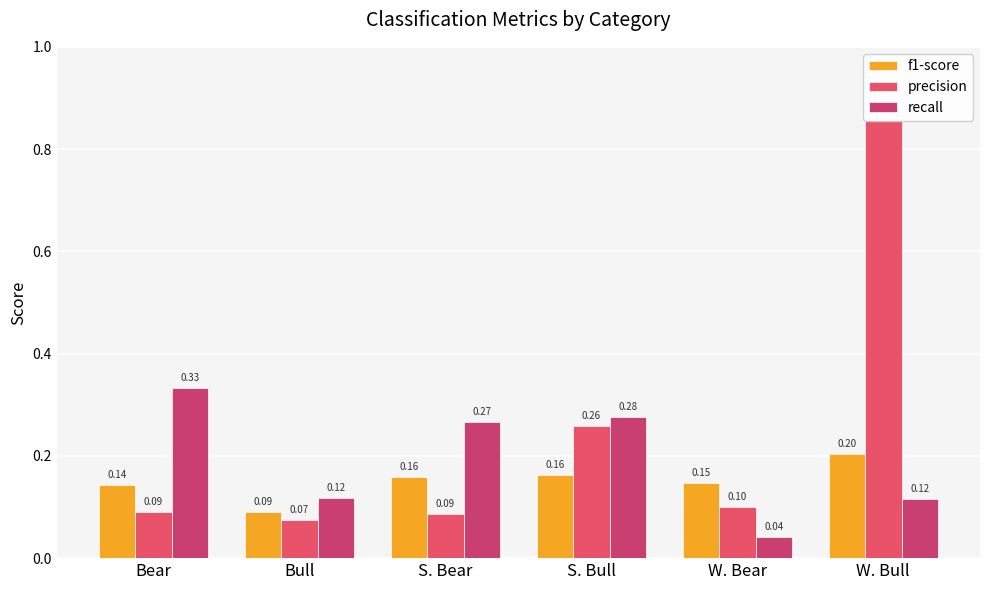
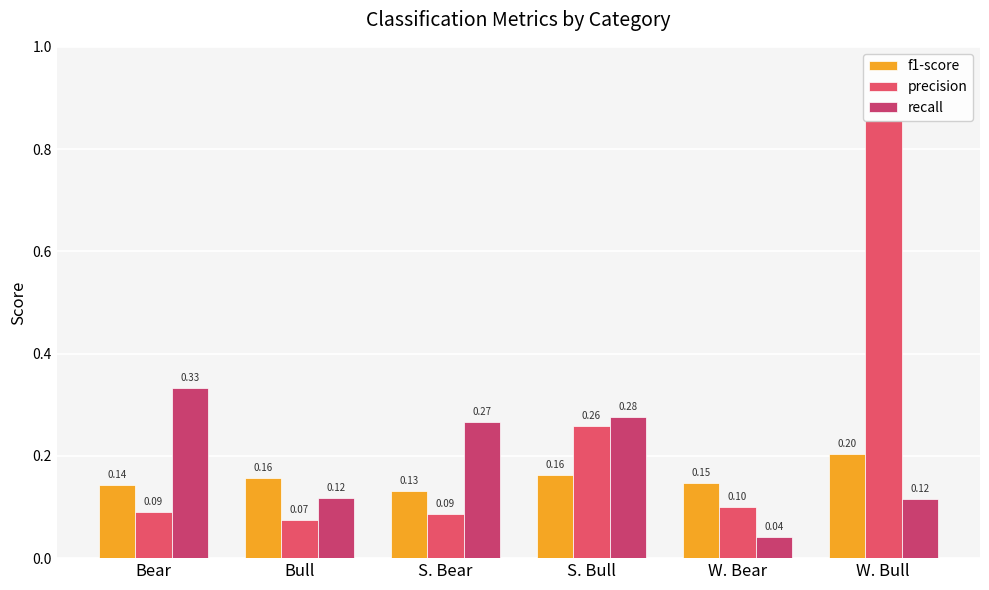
f1-score, Bull: 0.09 -> 0.16
f1-score, S. Bear: 0.16 -> 0.13
